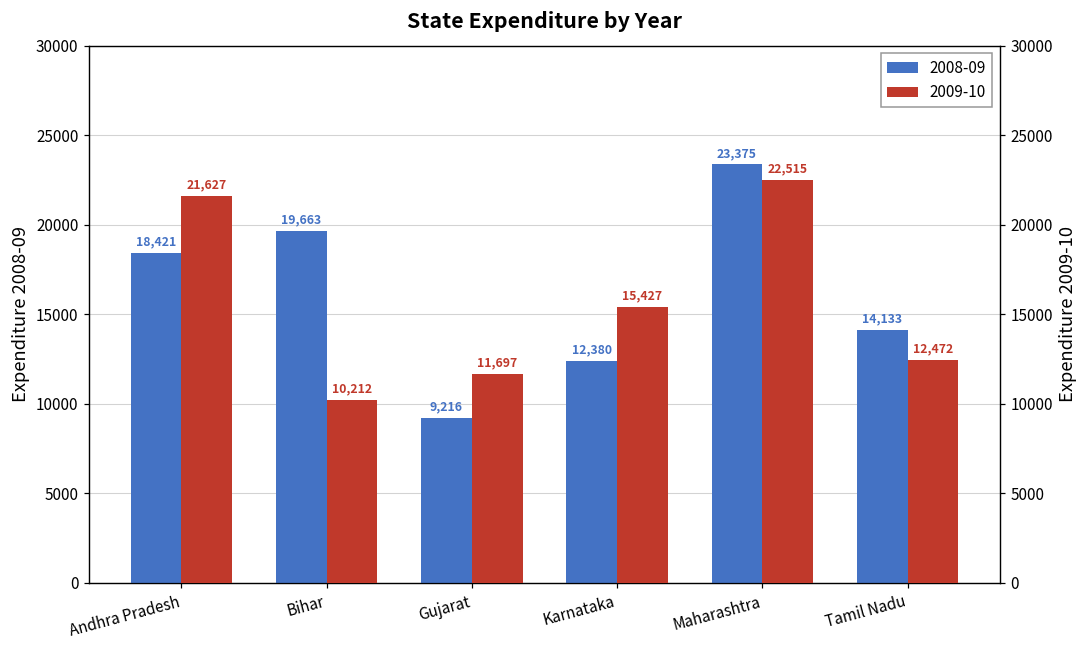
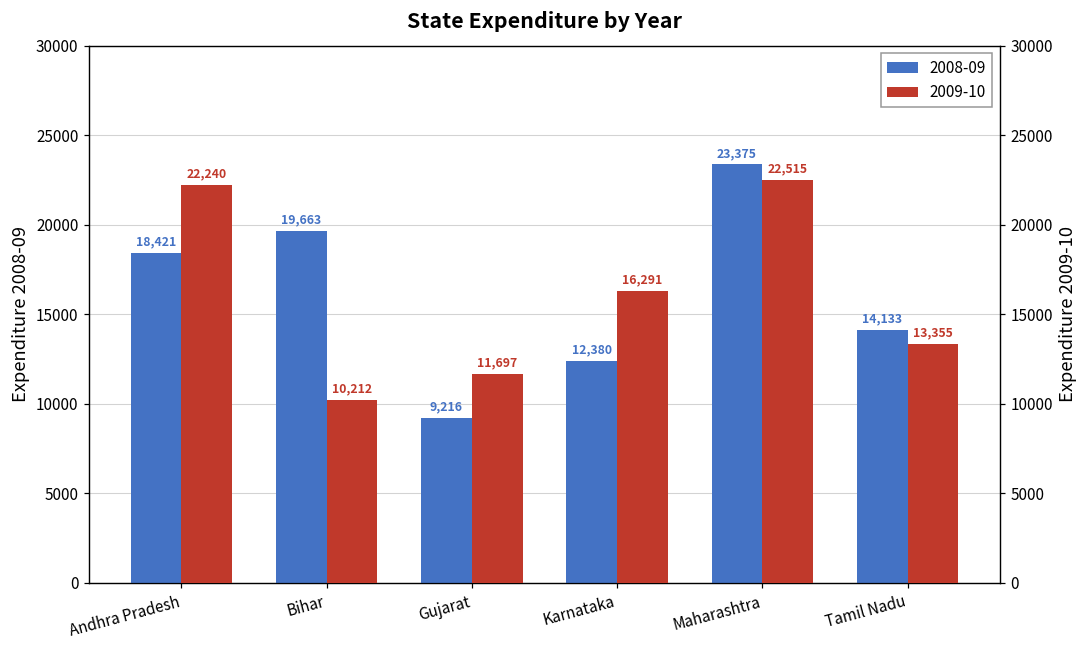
2009-10, Andhra Pradesh: 21,627 -> 22,240
2009-10, Karnataka: 15,427 -> 16,291
2009-10, Tamil Nadu: 12,472 -> 13,355
